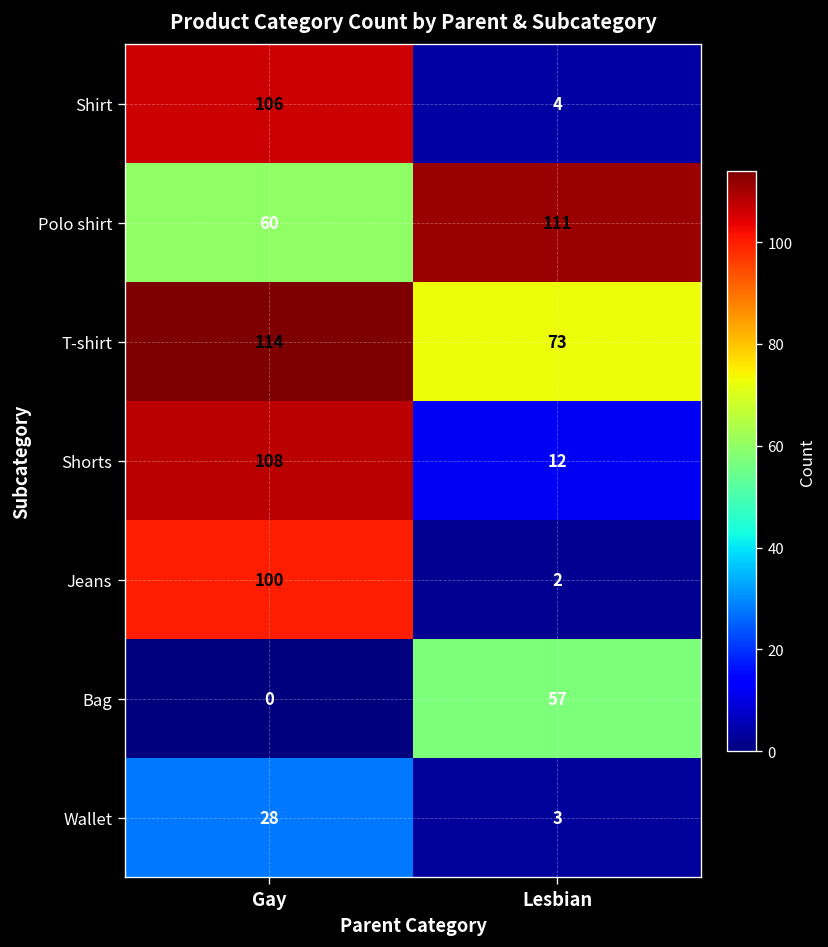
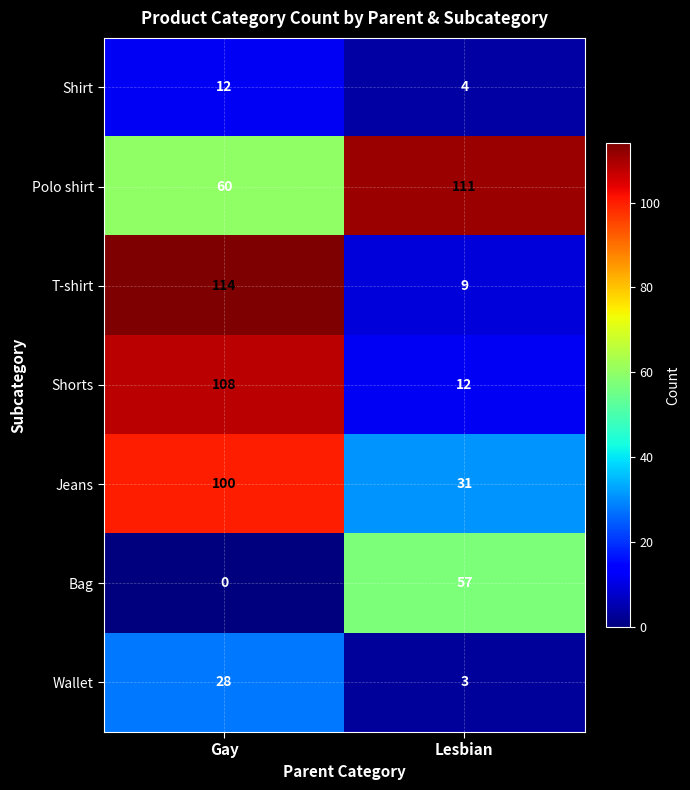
Shirt, Gay: 106 -> 12
T-shirt, Lesbian: 73 -> 9
Jeans, Lesbian: 2 -> 31
